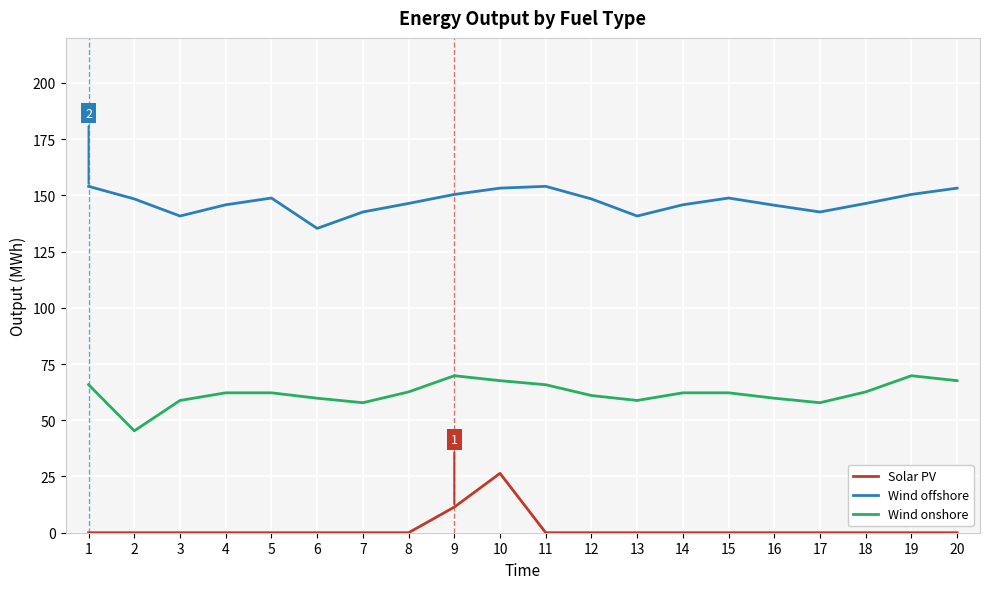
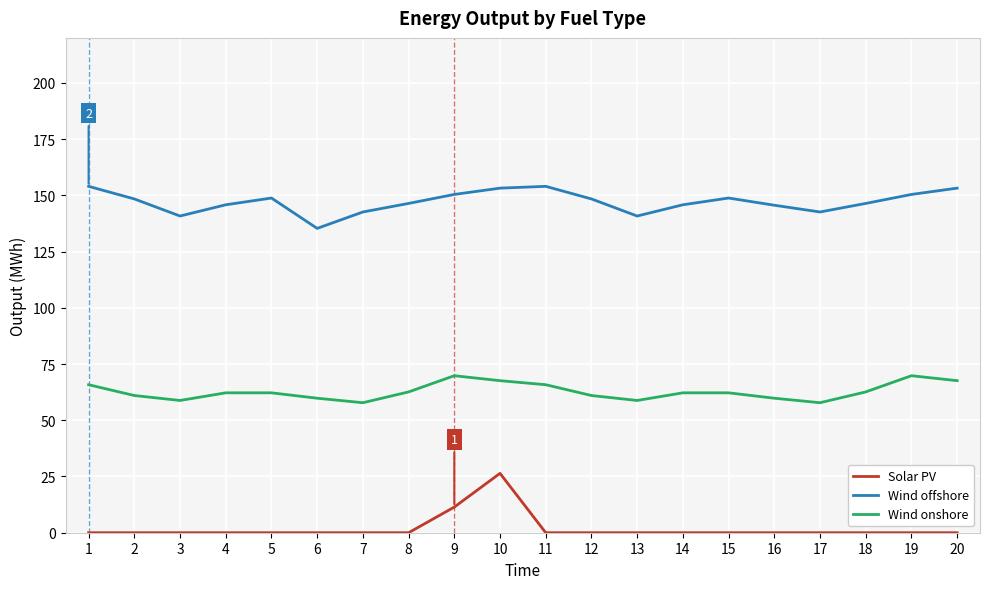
Wind onshore, 2: 45 -> 61
